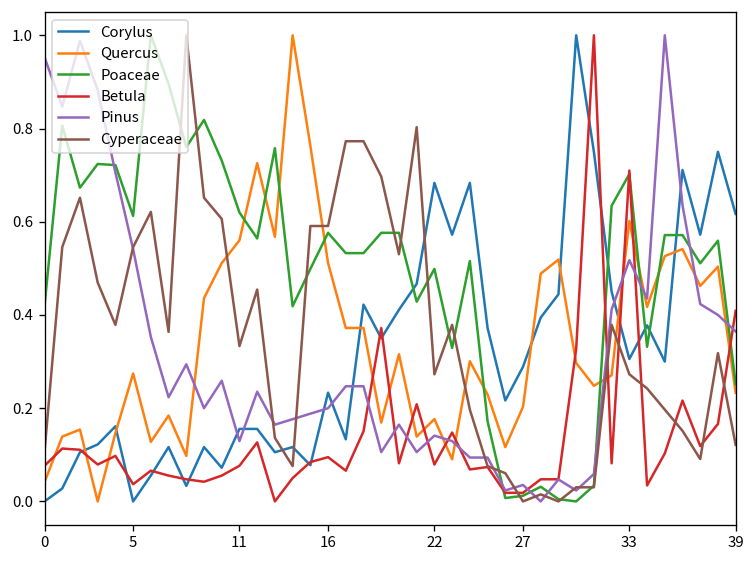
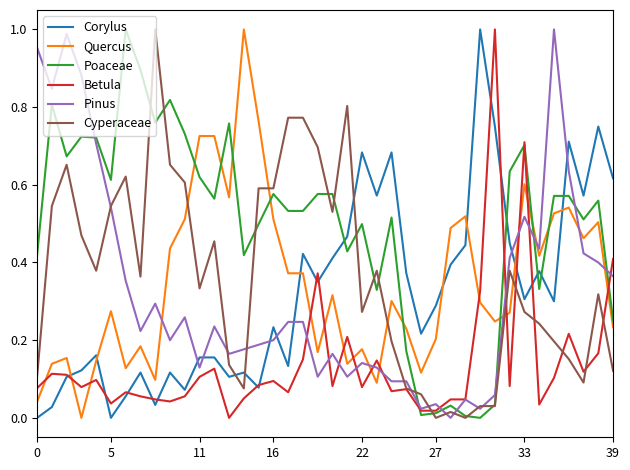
Quercus, 11: 0.56 -> 0.73
Betula, 11: 0.08 -> 0.11
